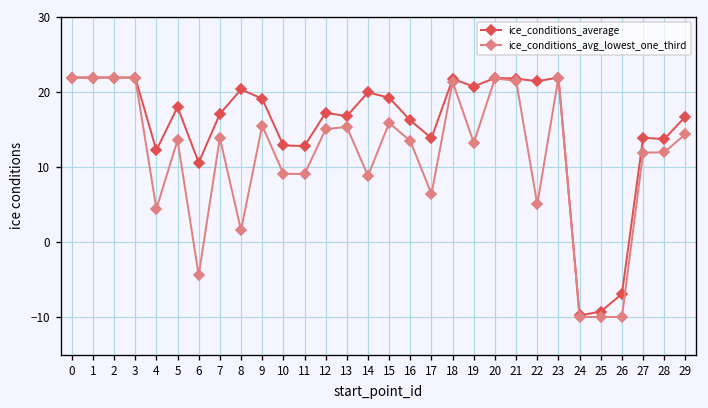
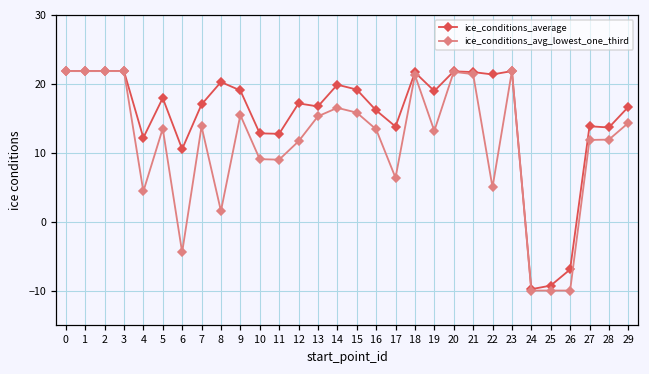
ice_conditions_avg_lowest_one_third, 12: 15 -> 12
ice_conditions_avg_lowest_one_third, 14: 9 -> 17
ice_conditions_average, 19: 21 -> 19
